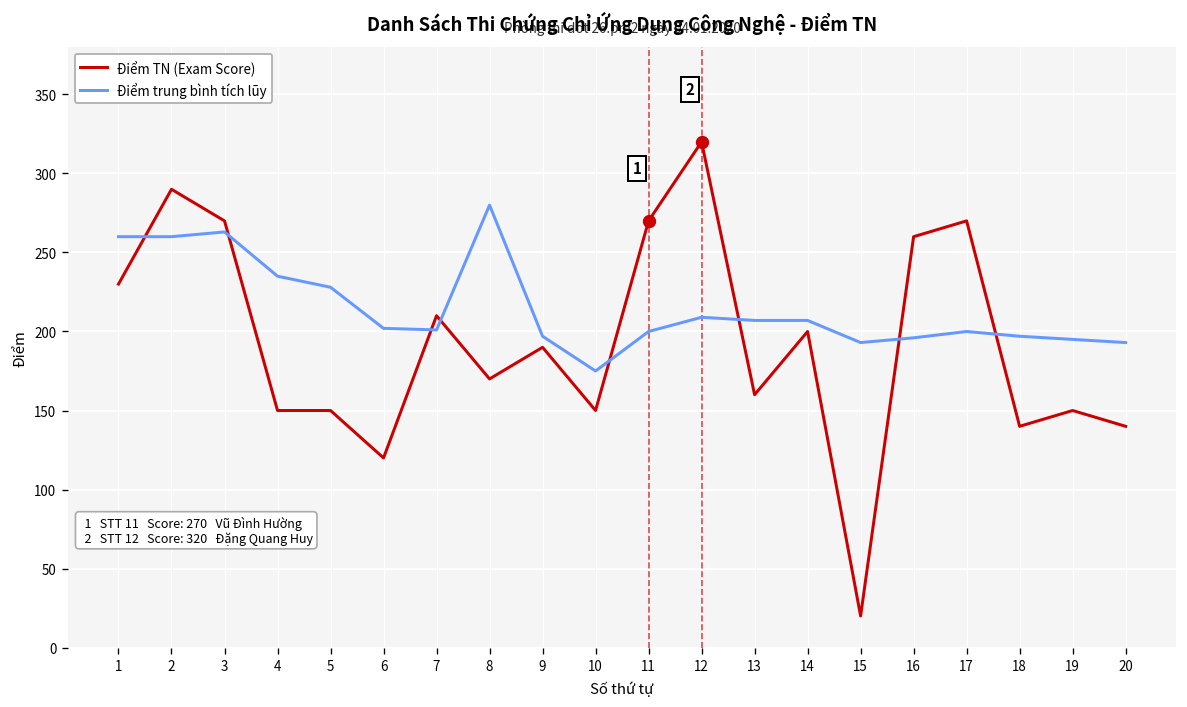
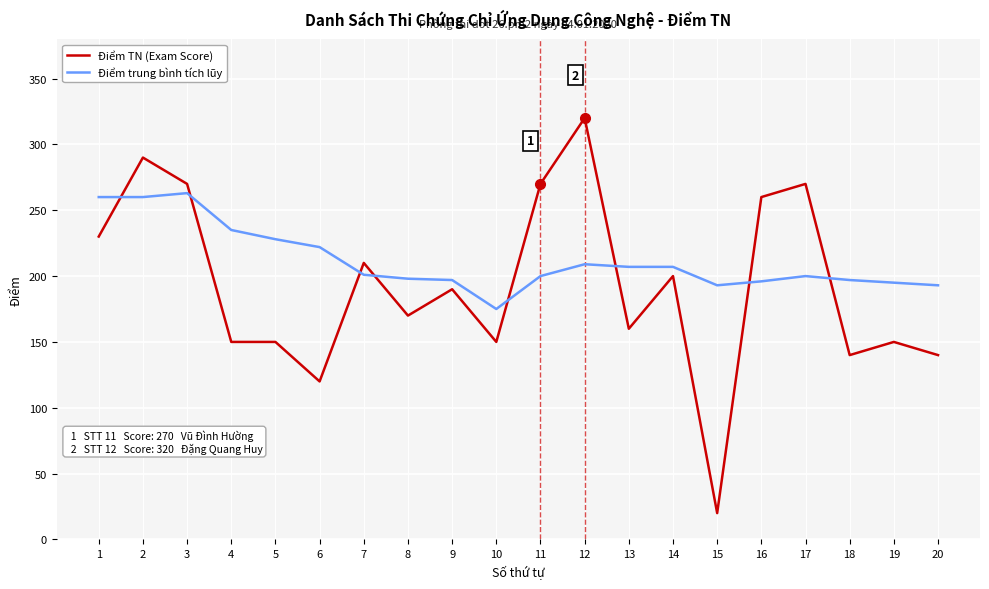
Điểm trung bình tích lũy, 6: 202 -> 222
Điểm trung bình tích lũy, 8: 280 -> 198
